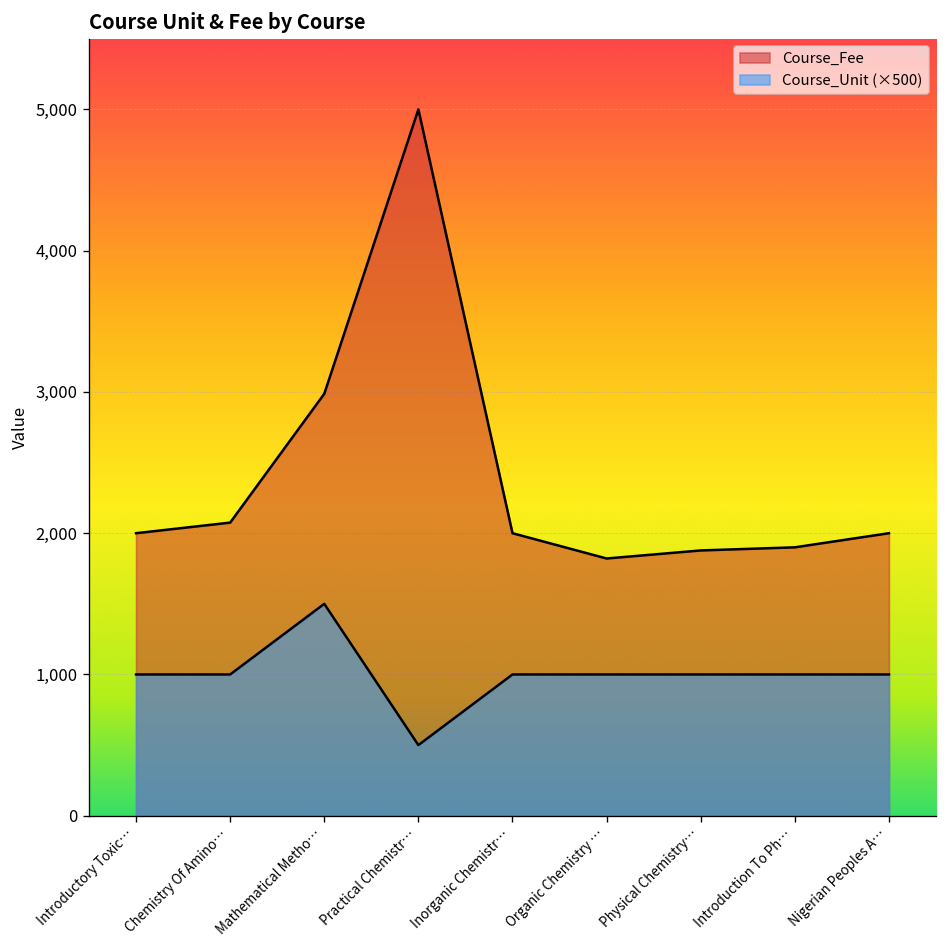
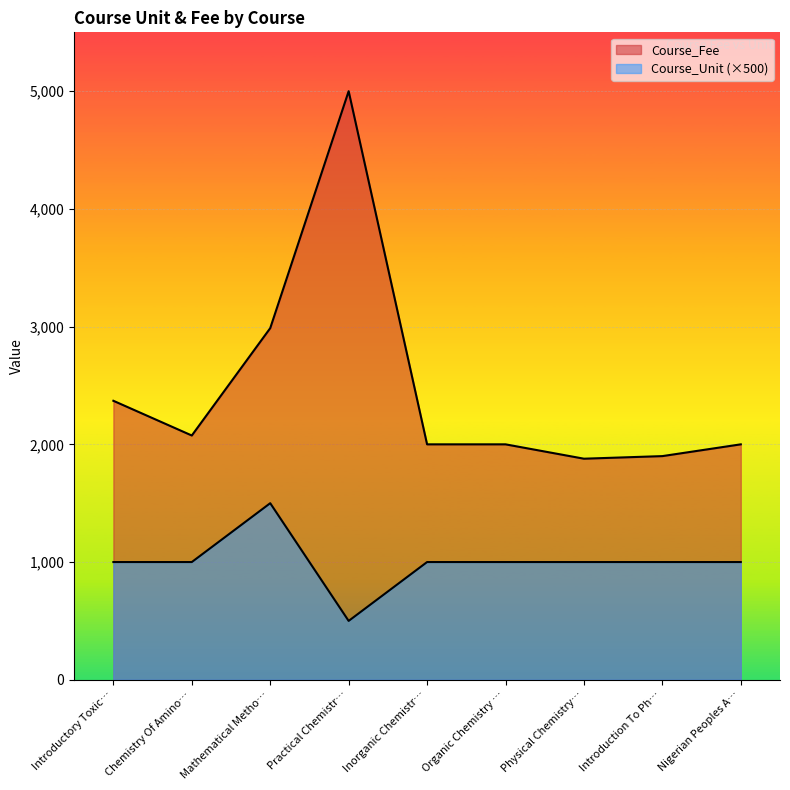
Course_Fee, Introductory Toxic…: 2,000 -> 2,370
Course_Fee, Organic Chemistry …: 1,820 -> 2,000
